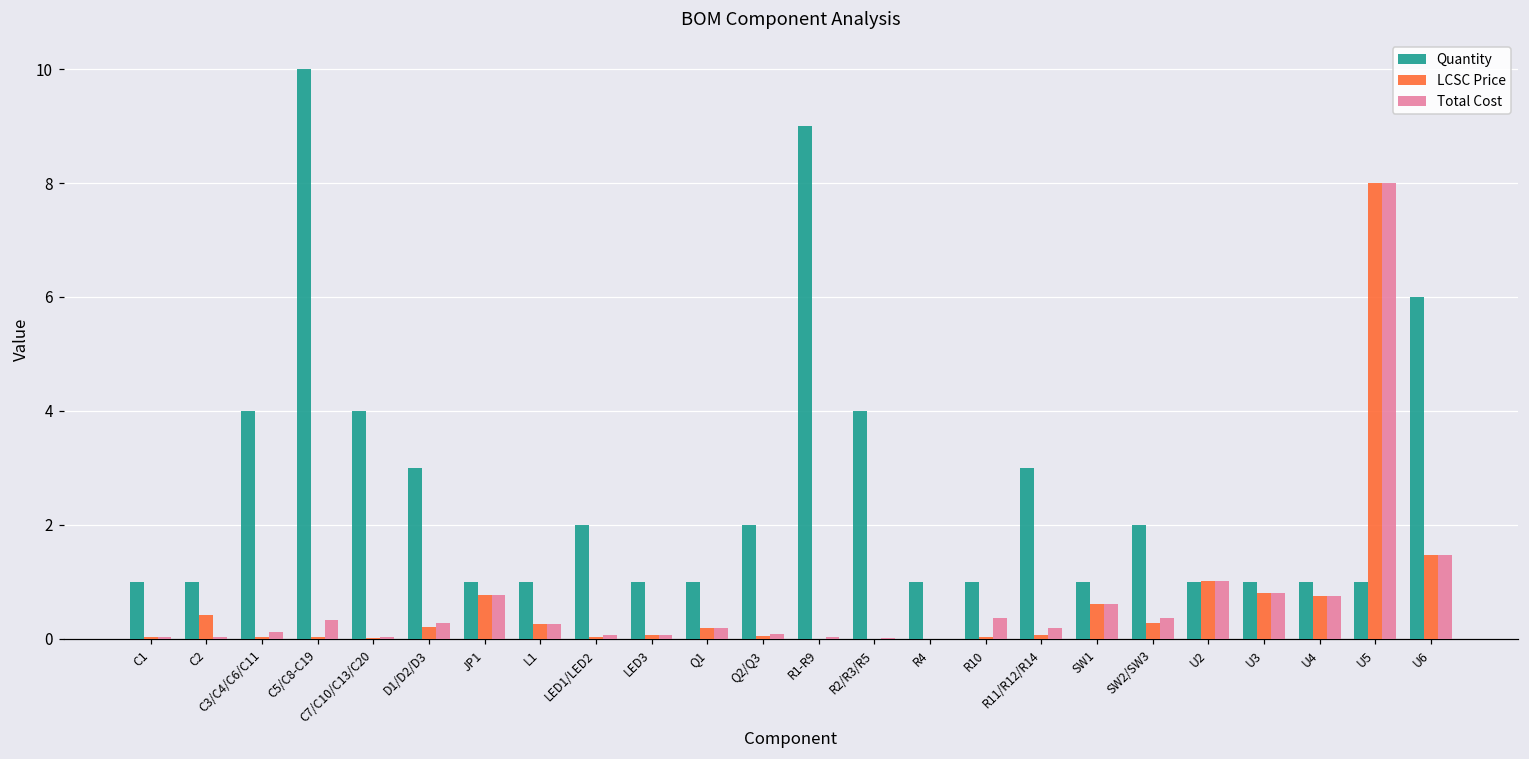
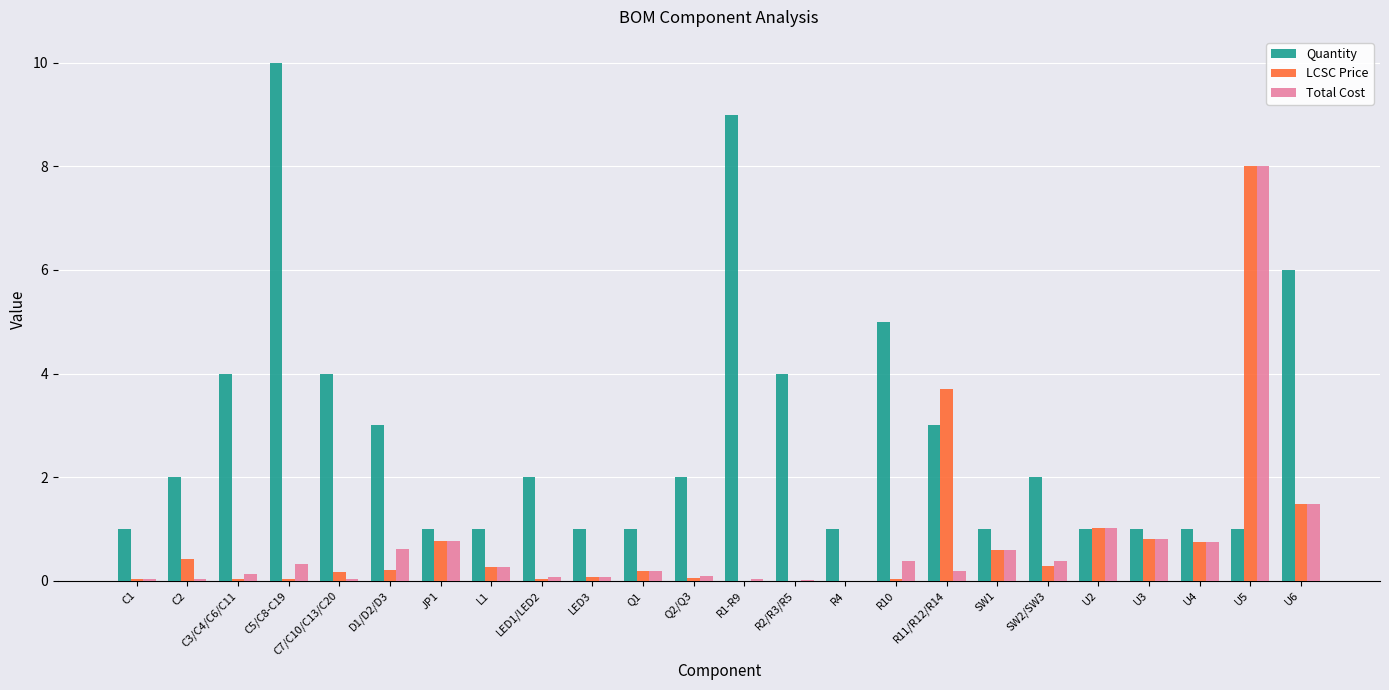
Quantity, C2: 1 -> 2
LCSC Price, C7/C10/C13/C20: 0.0 -> 0.2
Total Cost, D1/D2/D3: 0.3 -> 0.6
Quantity, R10: 1 -> 5
LCSC Price, R11/R12/R14: 0.1 -> 3.7
